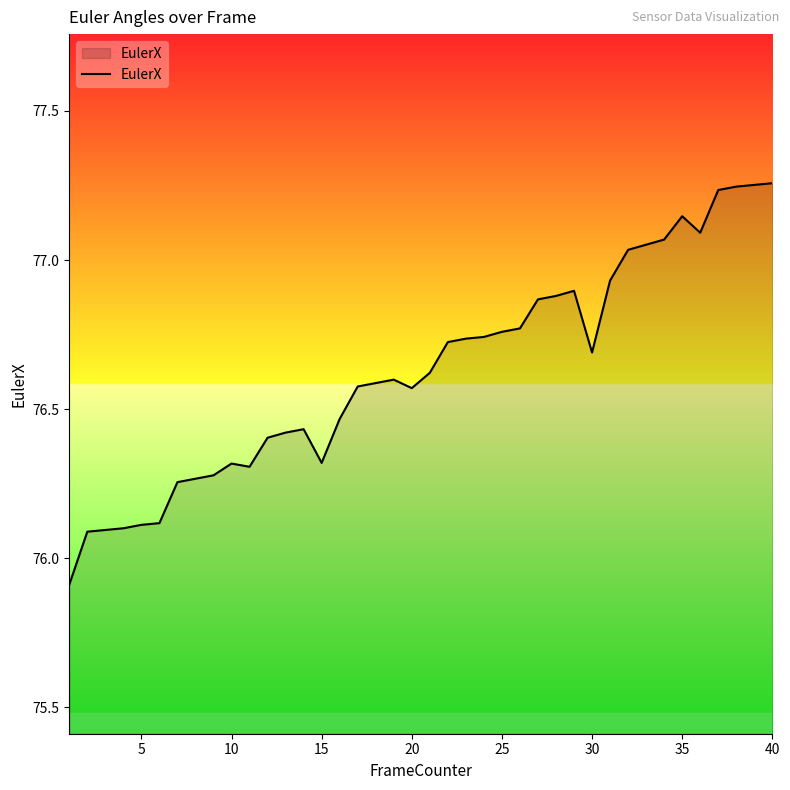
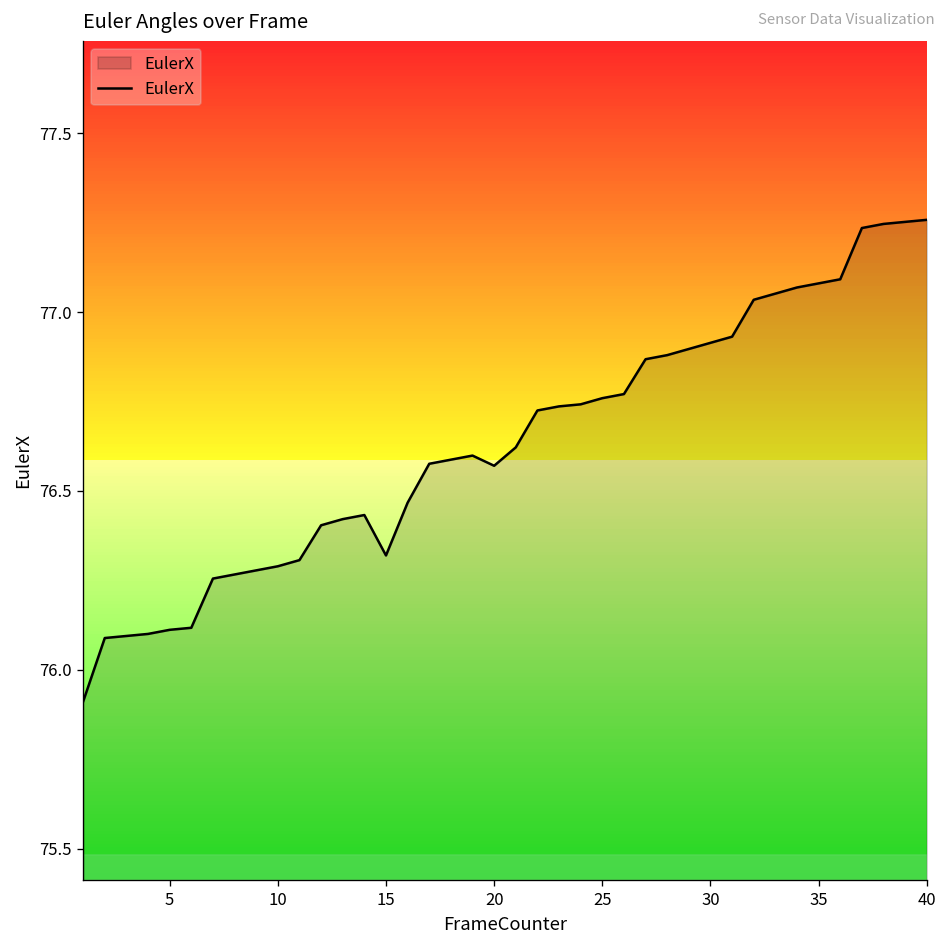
10: 76.32 -> 76.29
30: 76.69 -> 76.91
35: 77.15 -> 77.08
